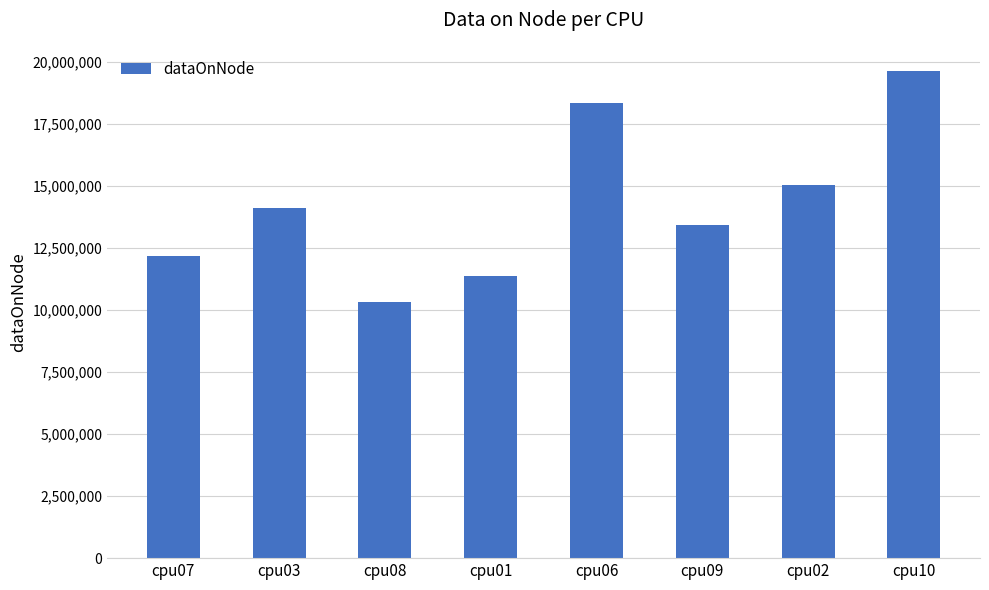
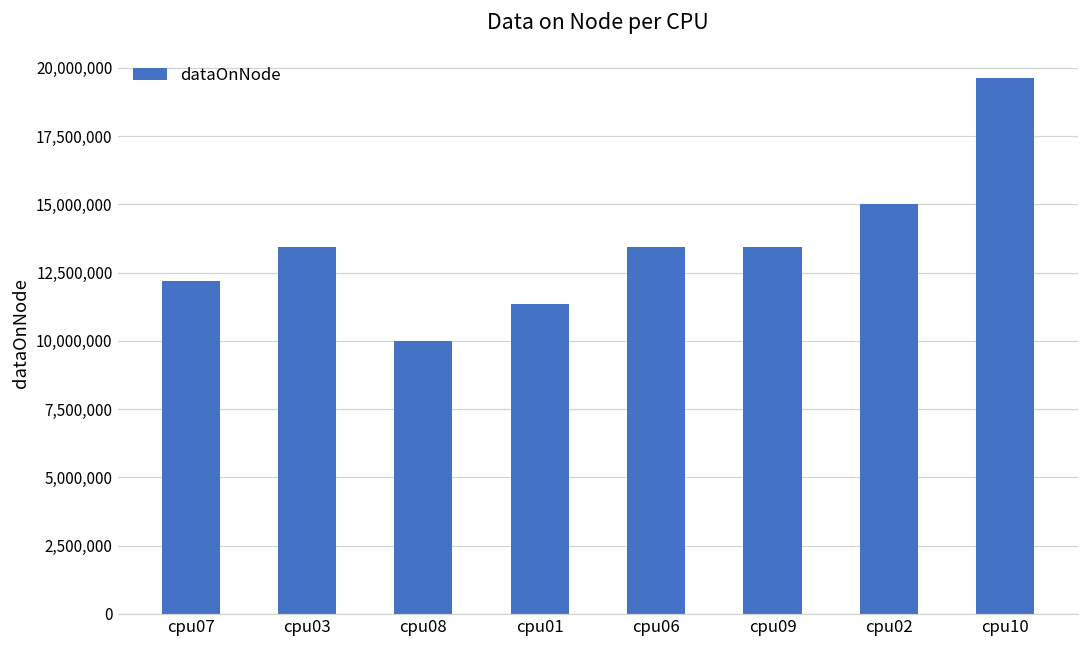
cpu03: 14,100,000 -> 13,400,000
cpu08: 10,300,000 -> 10,000,000
cpu06: 18,300,000 -> 13,400,000
